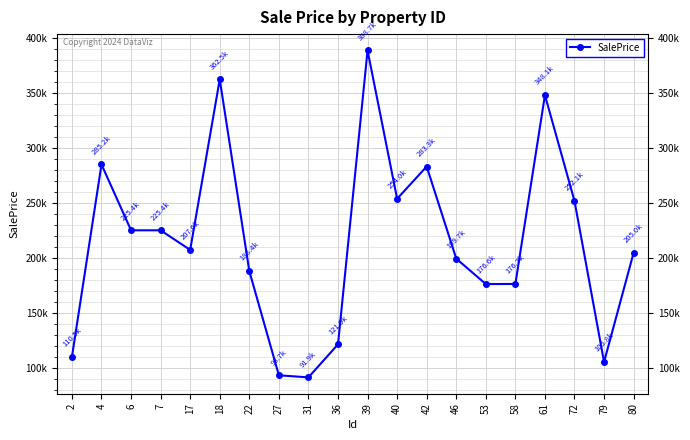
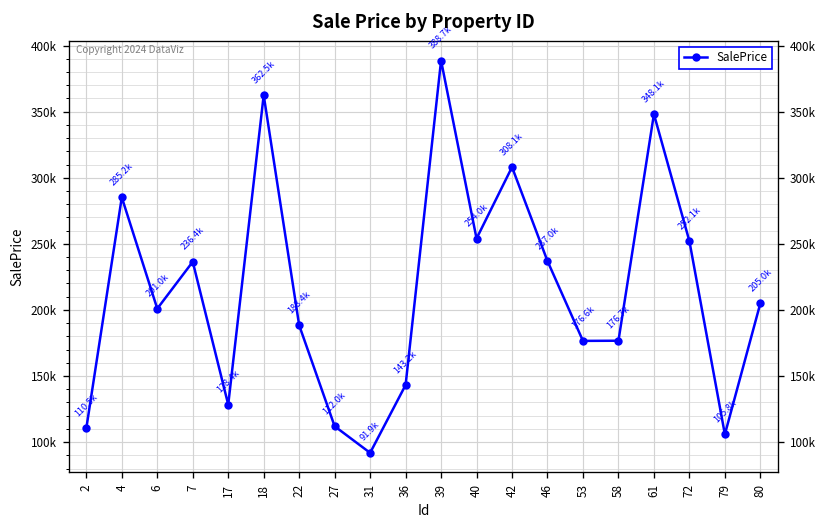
6: 225.4k -> 201.0k
7: 225.4k -> 236.4k
17: 207.6k -> 128.4k
27: 93.7k -> 112.0k
36: 121.9k -> 143.2k
42: 283.3k -> 308.1k
46: 199.7k -> 237.0k
